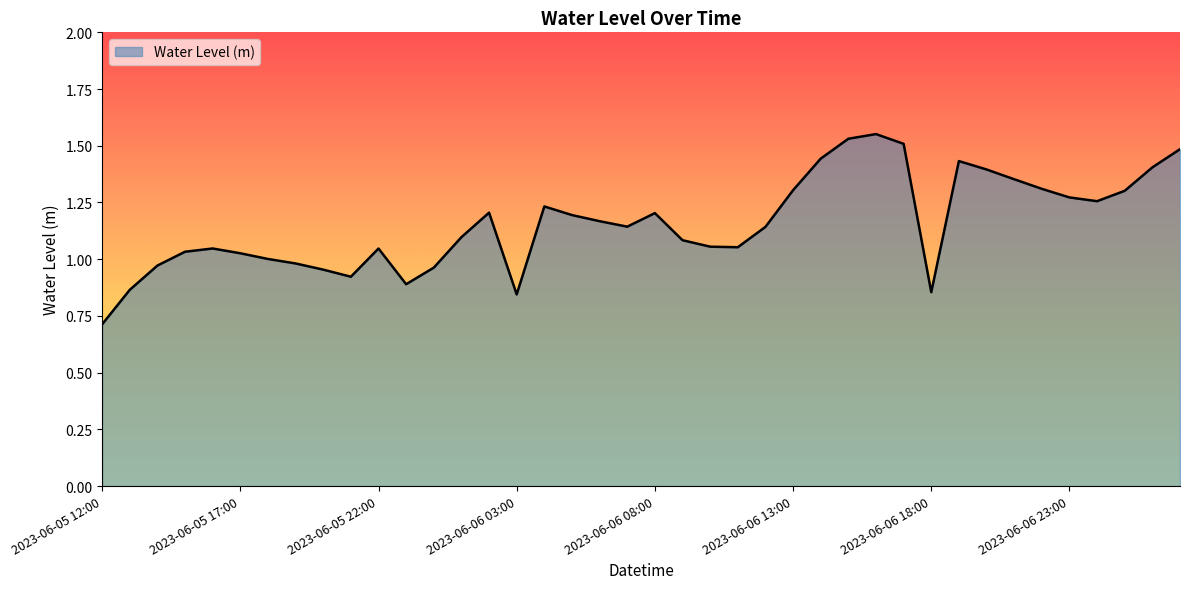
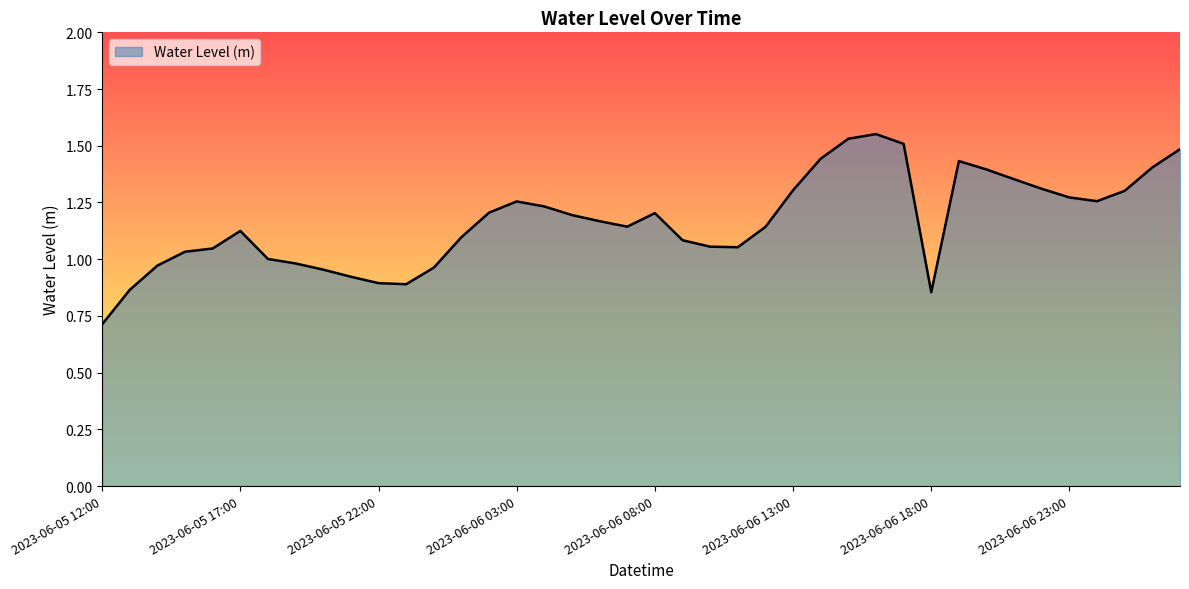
2023-06-05 17:00: 1.03 -> 1.12
2023-06-05 22:00: 1.05 -> 0.89
2023-06-06 03:00: 0.84 -> 1.25
